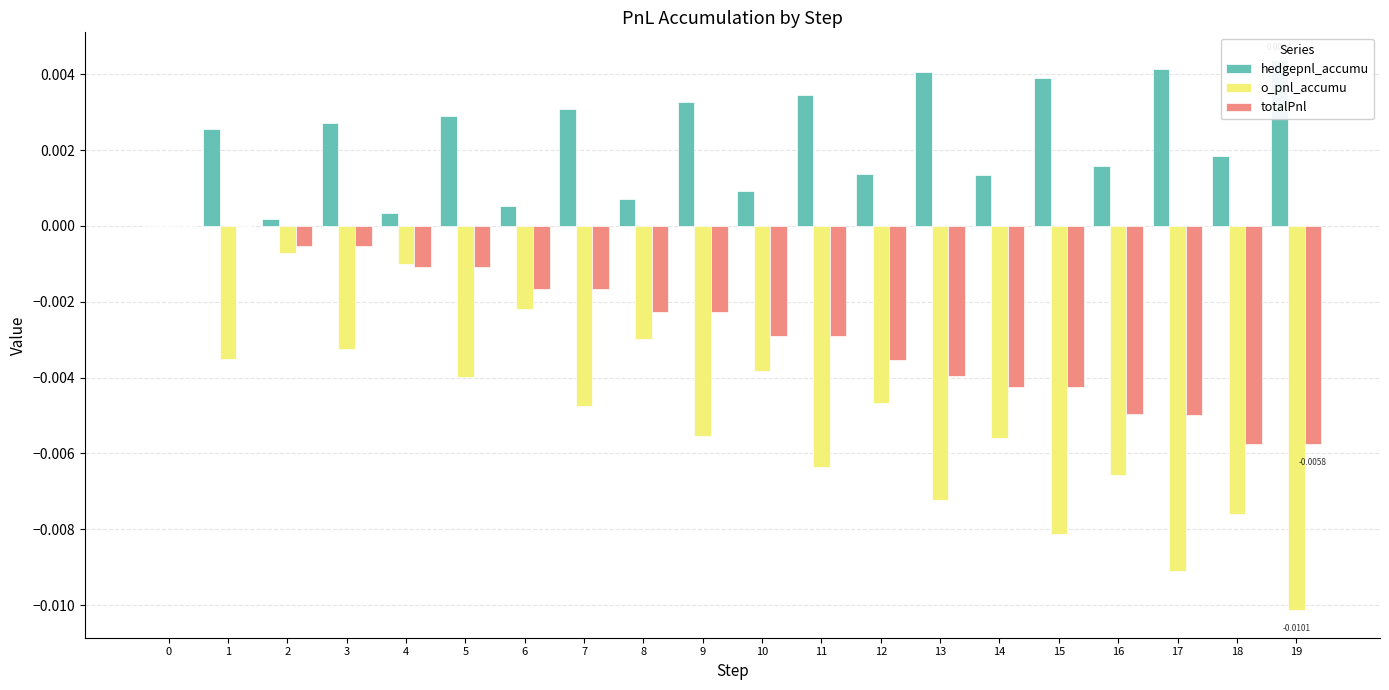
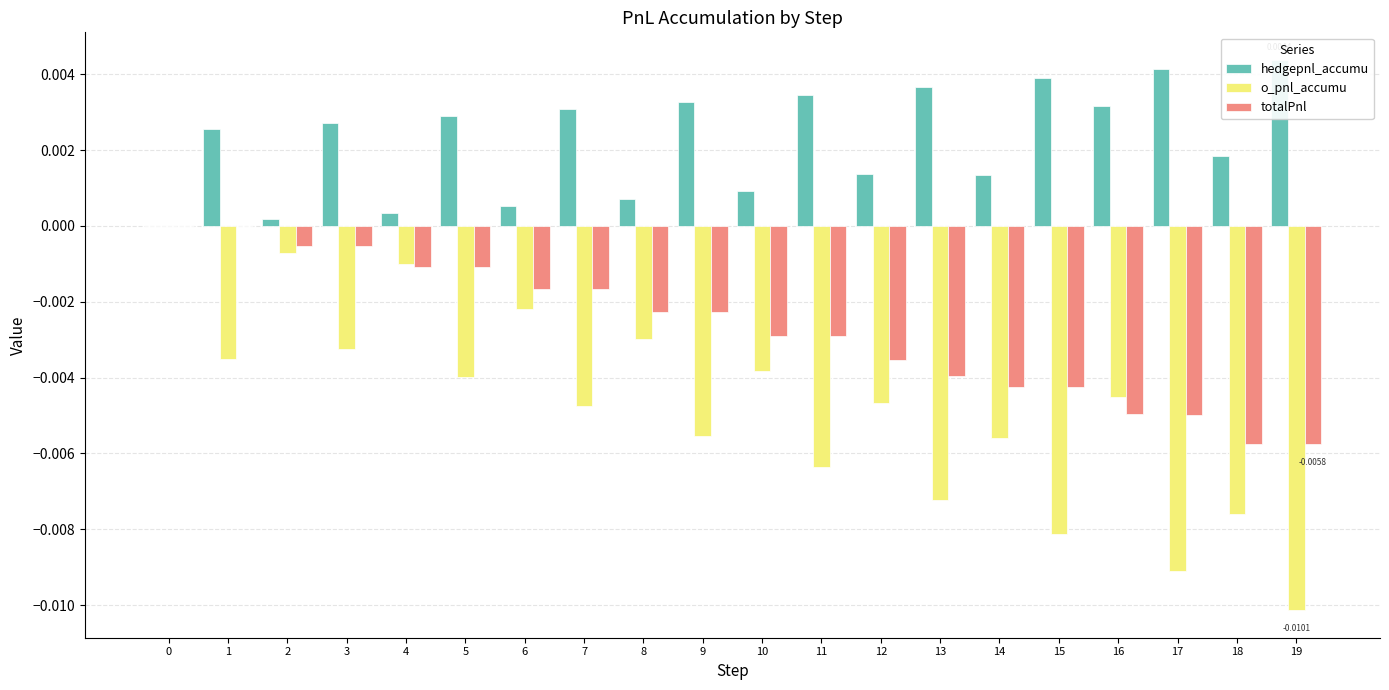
hedgepnl_accumu, 13: 0.0041 -> 0.0037
hedgepnl_accumu, 16: 0.0016 -> 0.0032
o_pnl_accumu, 16: -0.0066 -> -0.0045
